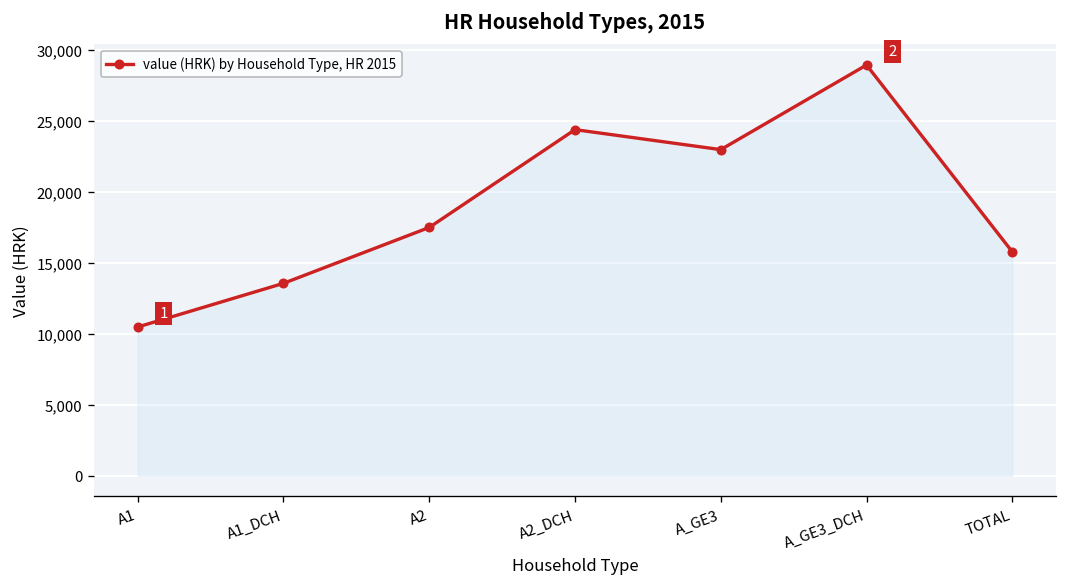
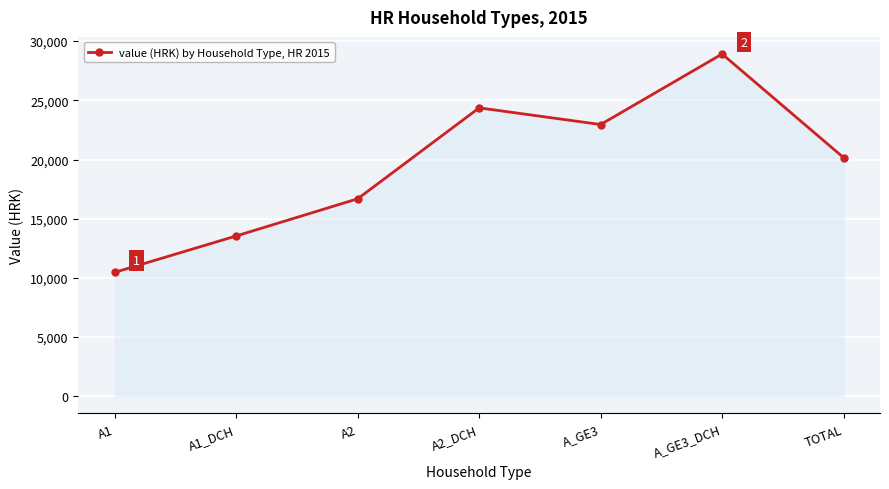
A2: 17,500 -> 16,700
TOTAL: 15,800 -> 20,200
